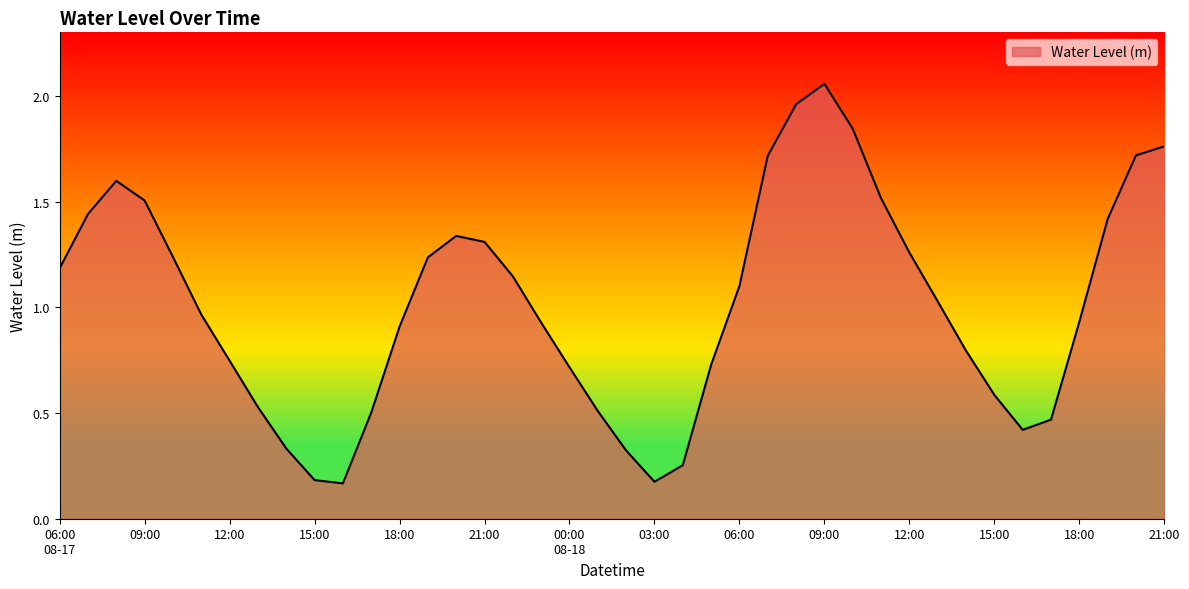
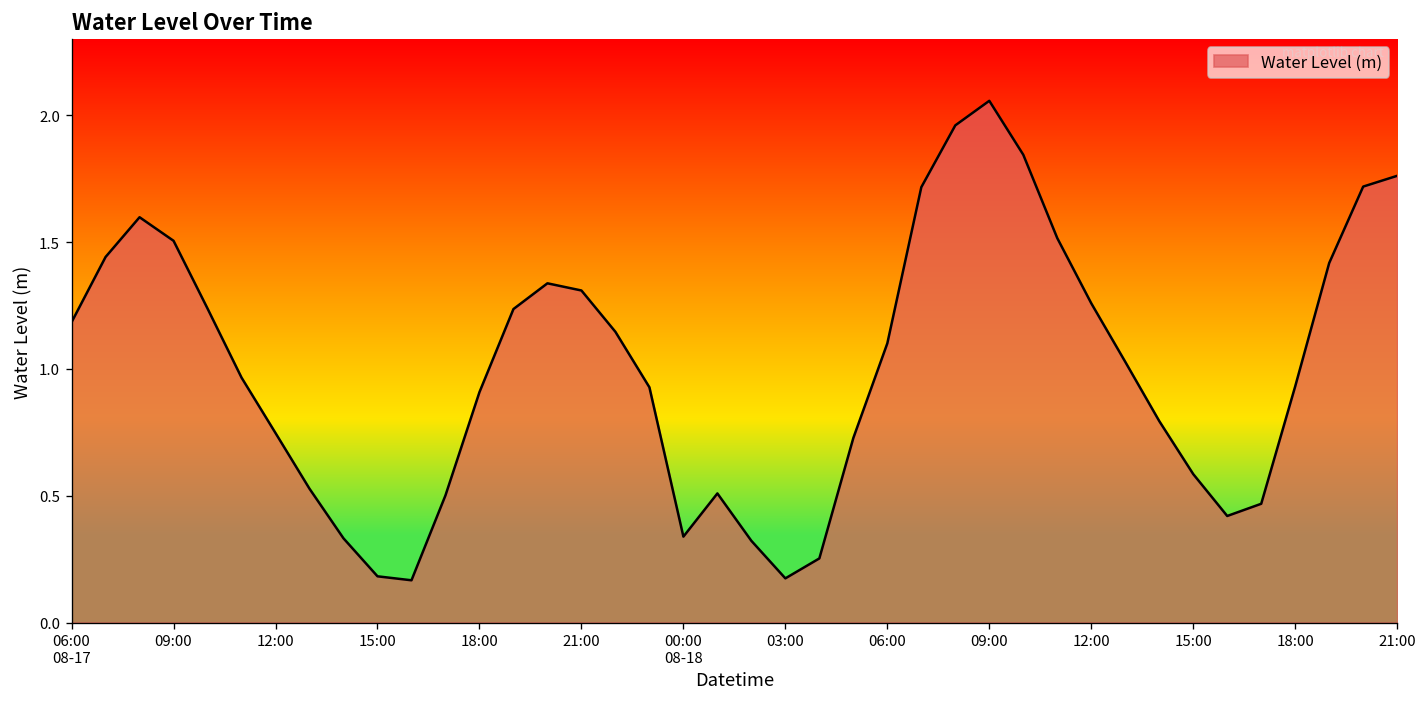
00:00 08-18: 0.72 -> 0.34
